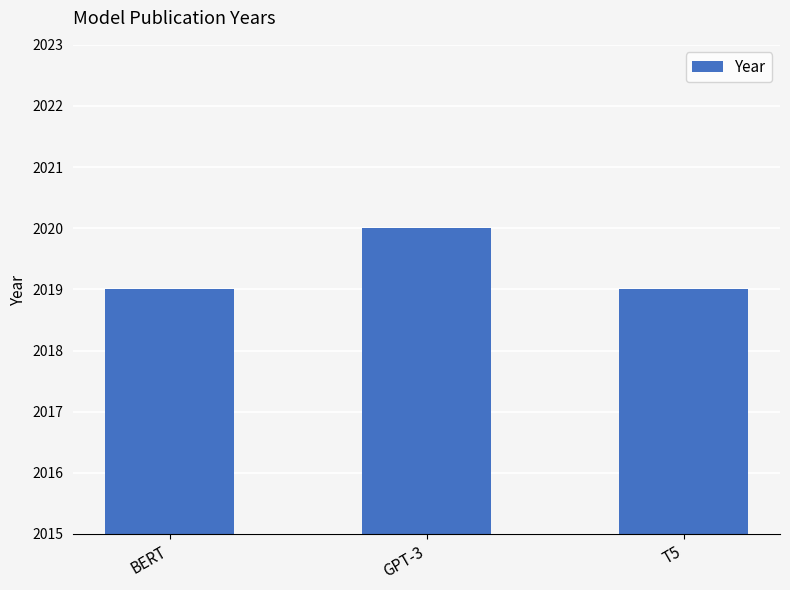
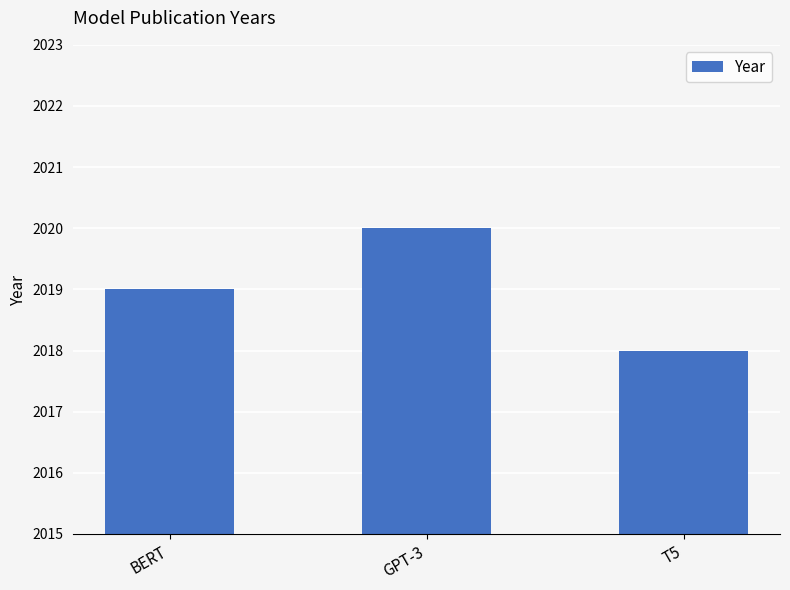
T5: 2019 -> 2018
